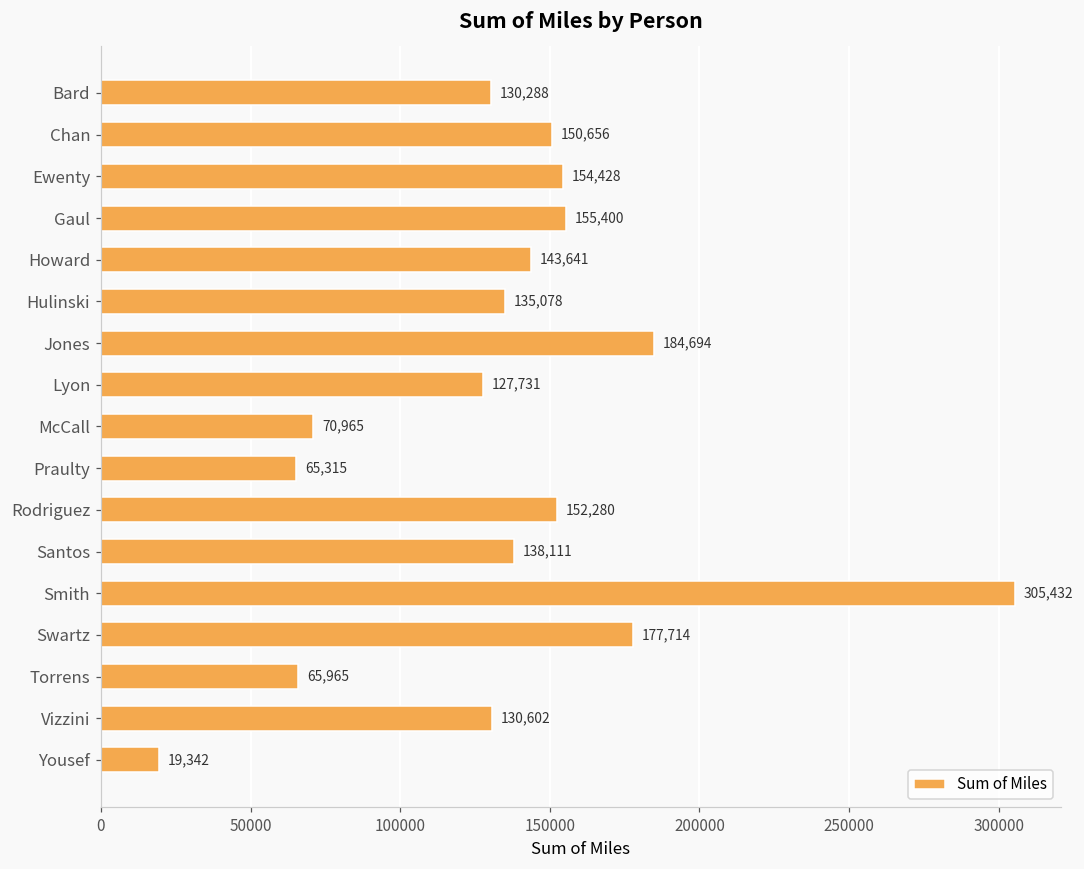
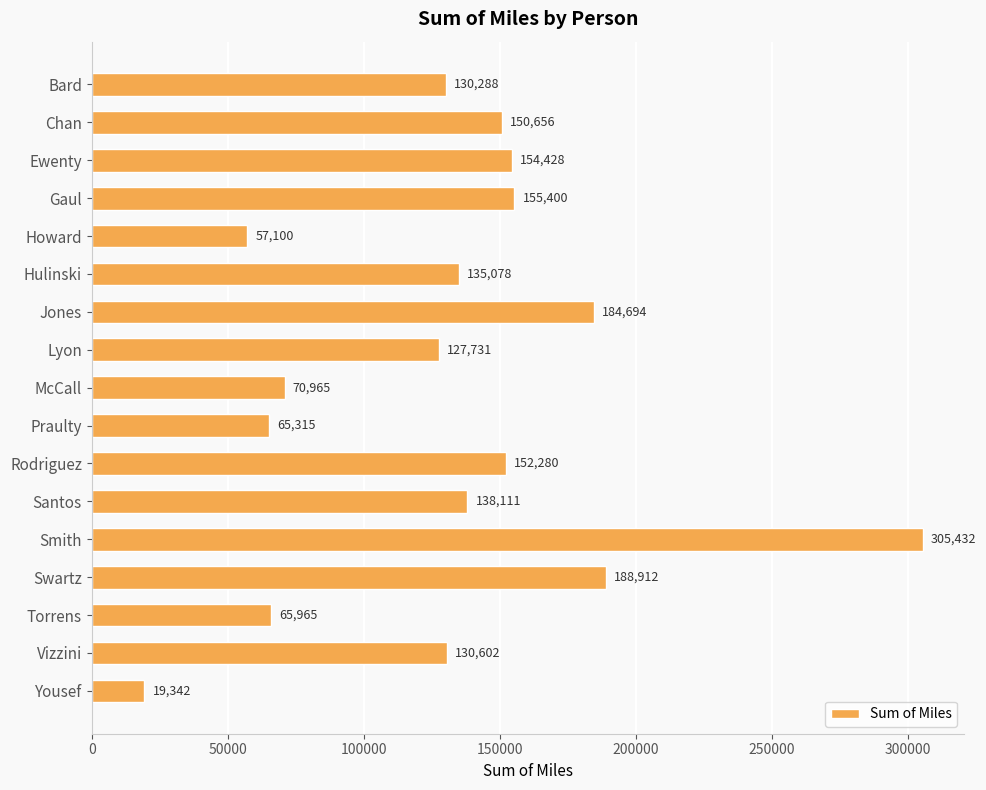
Howard: 143,641 -> 57,100
Swartz: 177,714 -> 188,912
